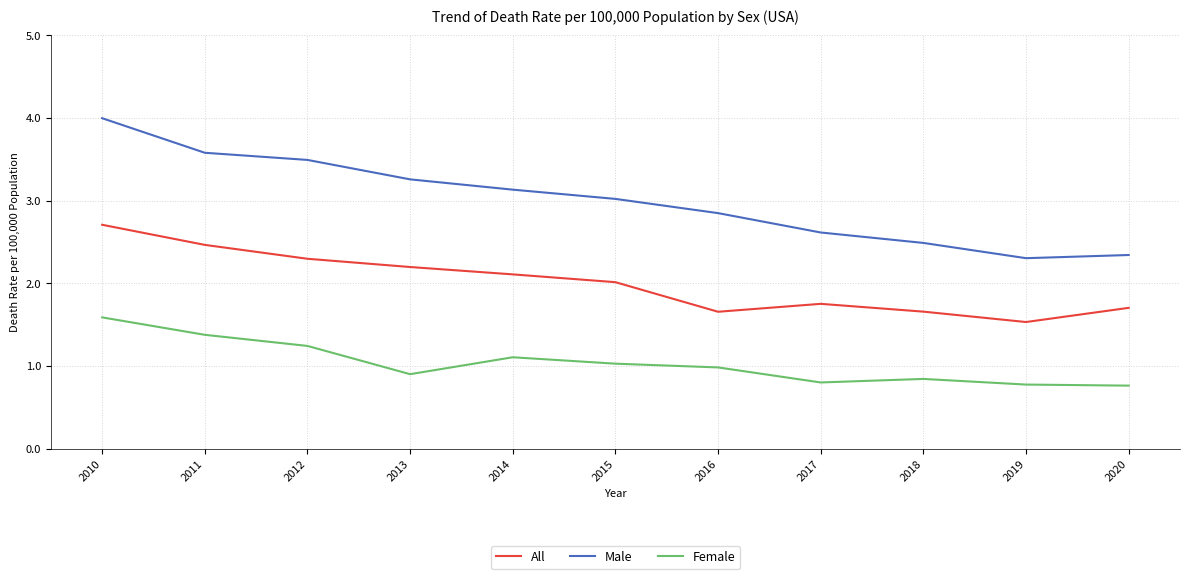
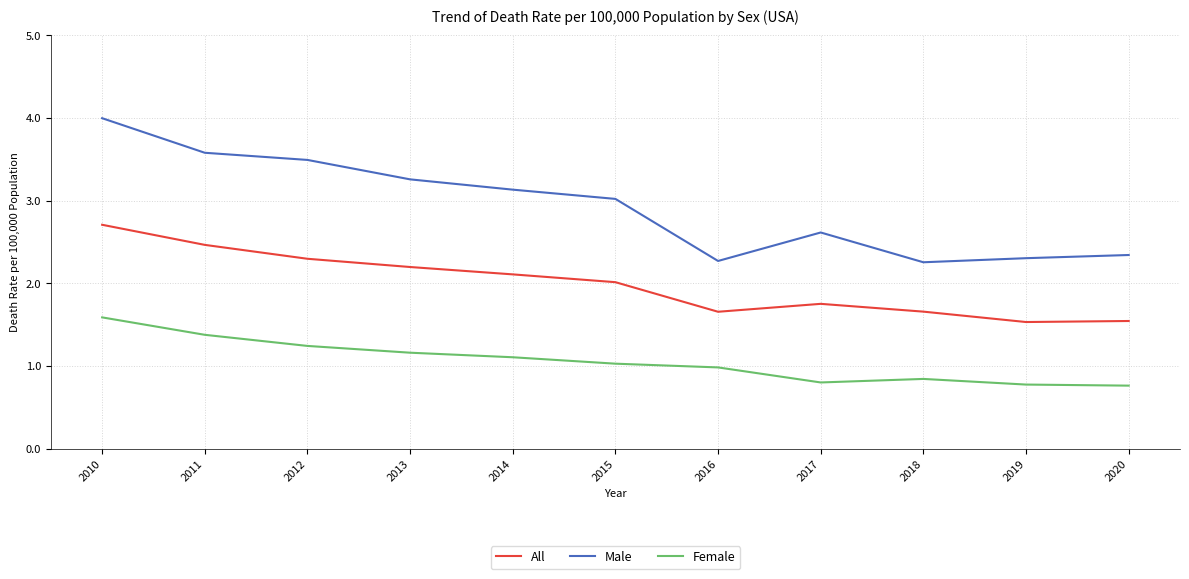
Female, 2013: 0.9 -> 1.2
Male, 2016: 2.8 -> 2.3
Male, 2018: 2.5 -> 2.3
All, 2020: 1.7 -> 1.5
